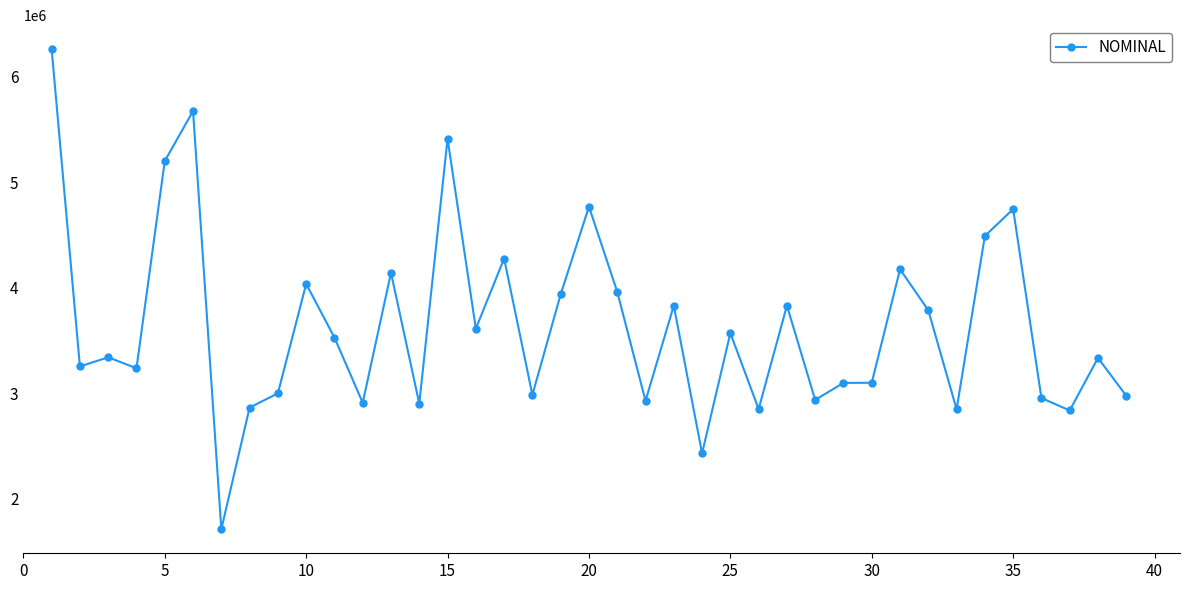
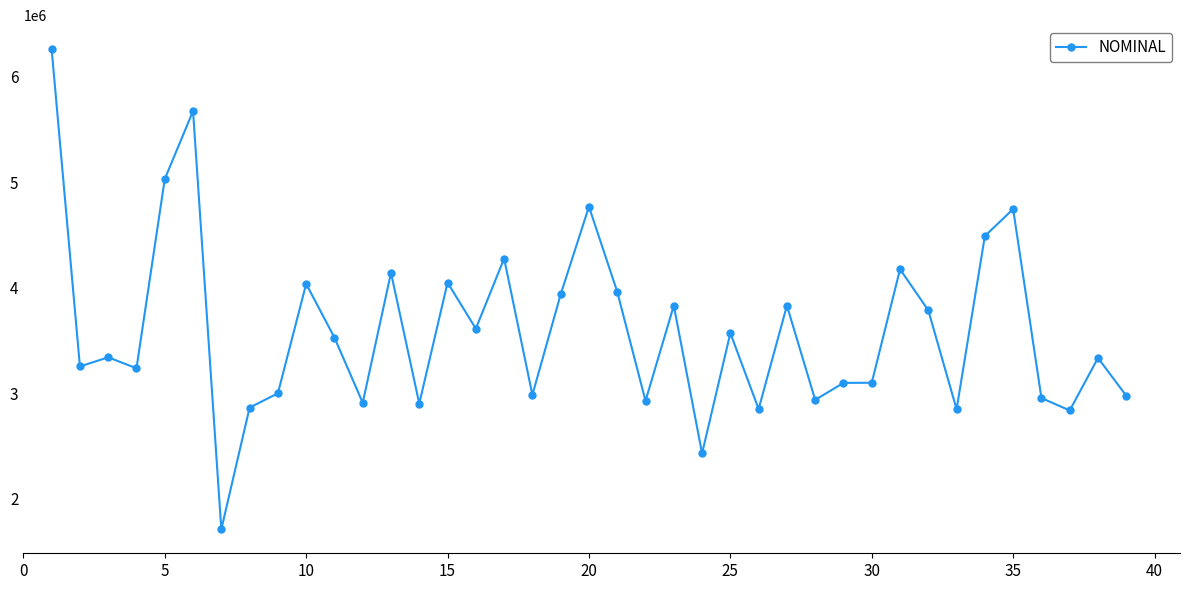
5: 5200000 -> 5030000
15: 5410000 -> 4050000
